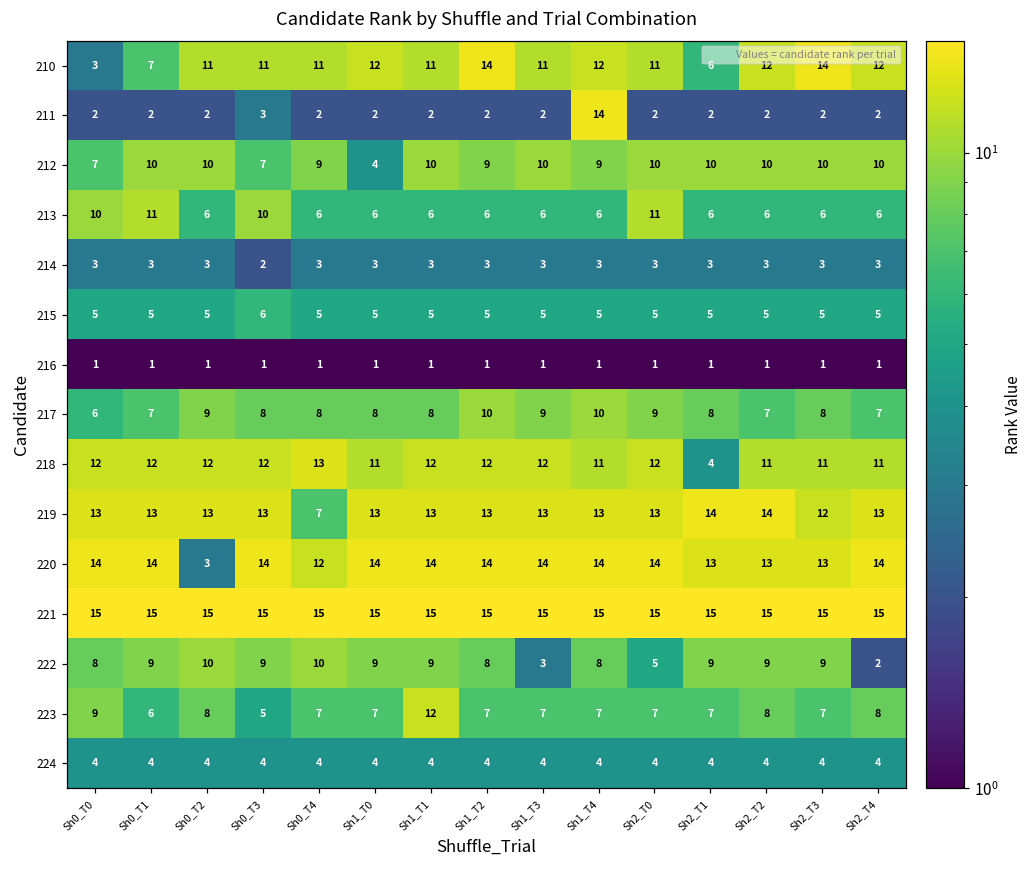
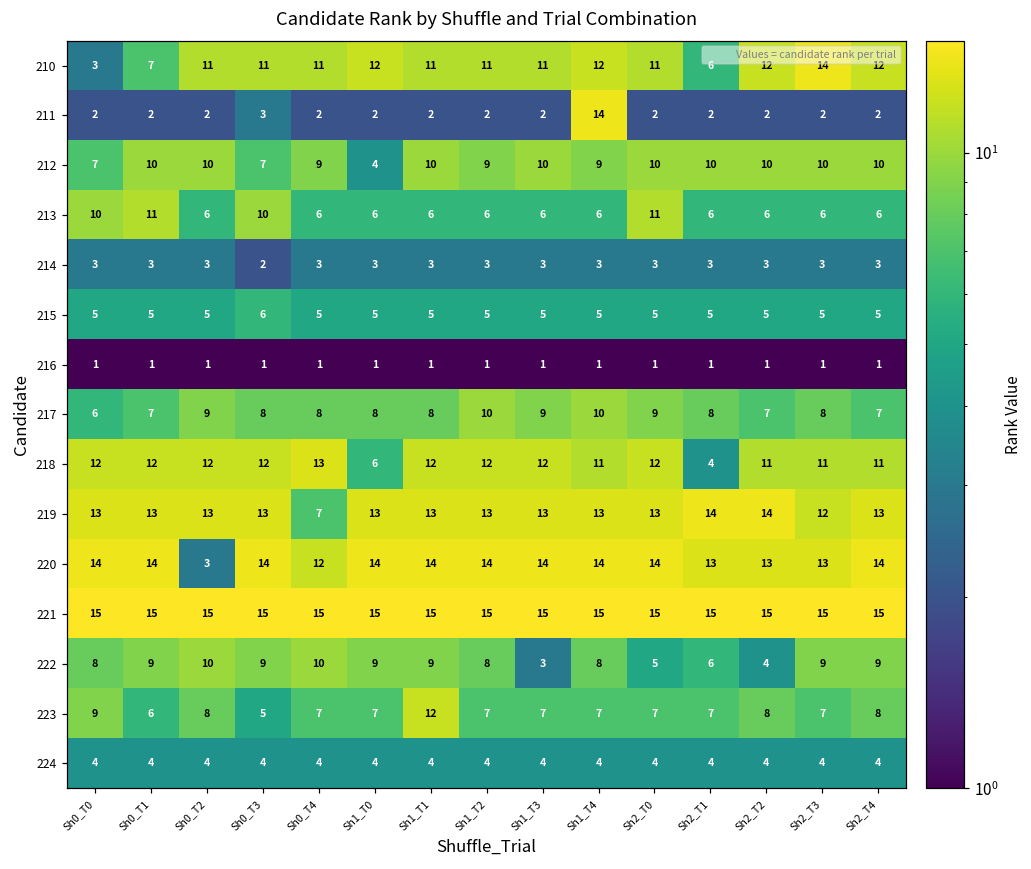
210, Sh1_T2: 14 -> 11
218, Sh1_T0: 11 -> 6
222, Sh2_T1: 9 -> 6
222, Sh2_T2: 9 -> 4
222, Sh2_T4: 2 -> 9
